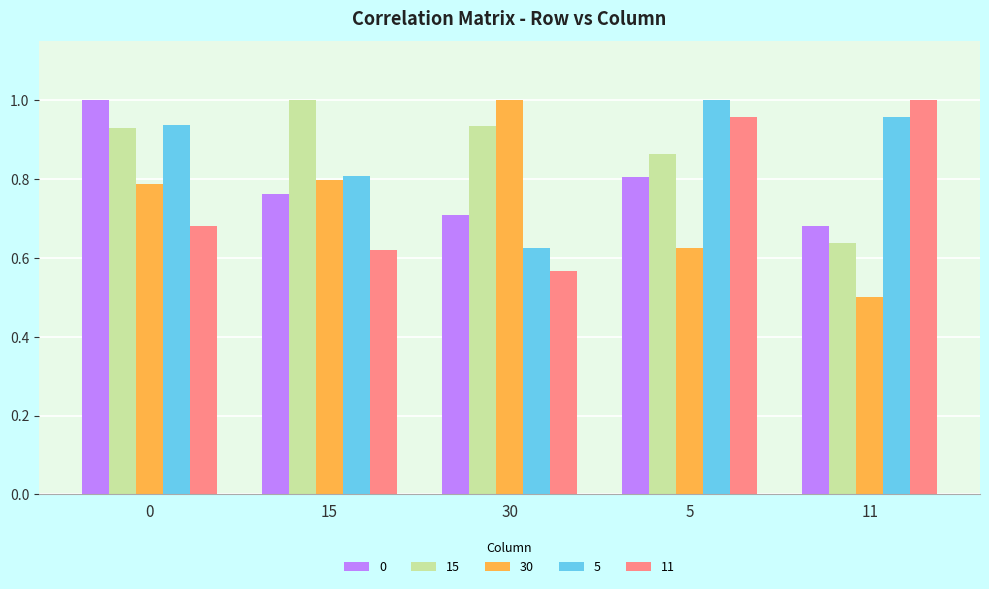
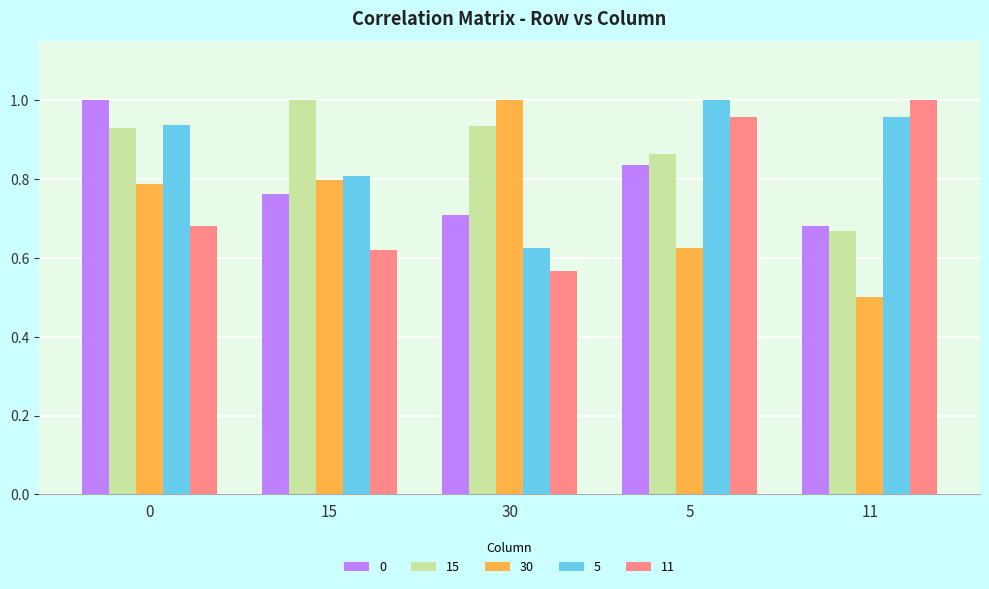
0, 5: 0.81 -> 0.84
15, 11: 0.64 -> 0.67
